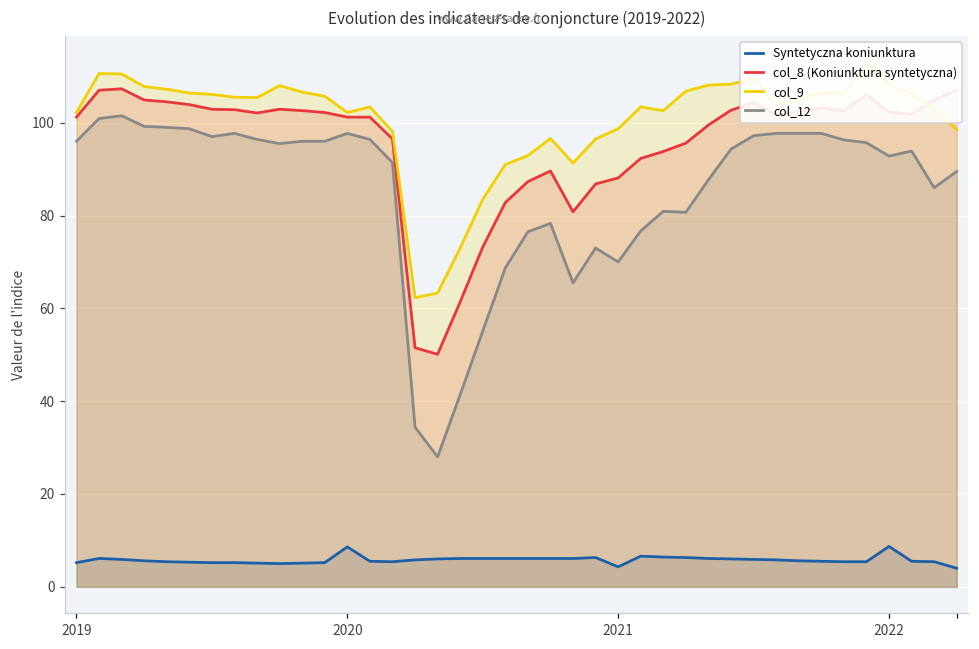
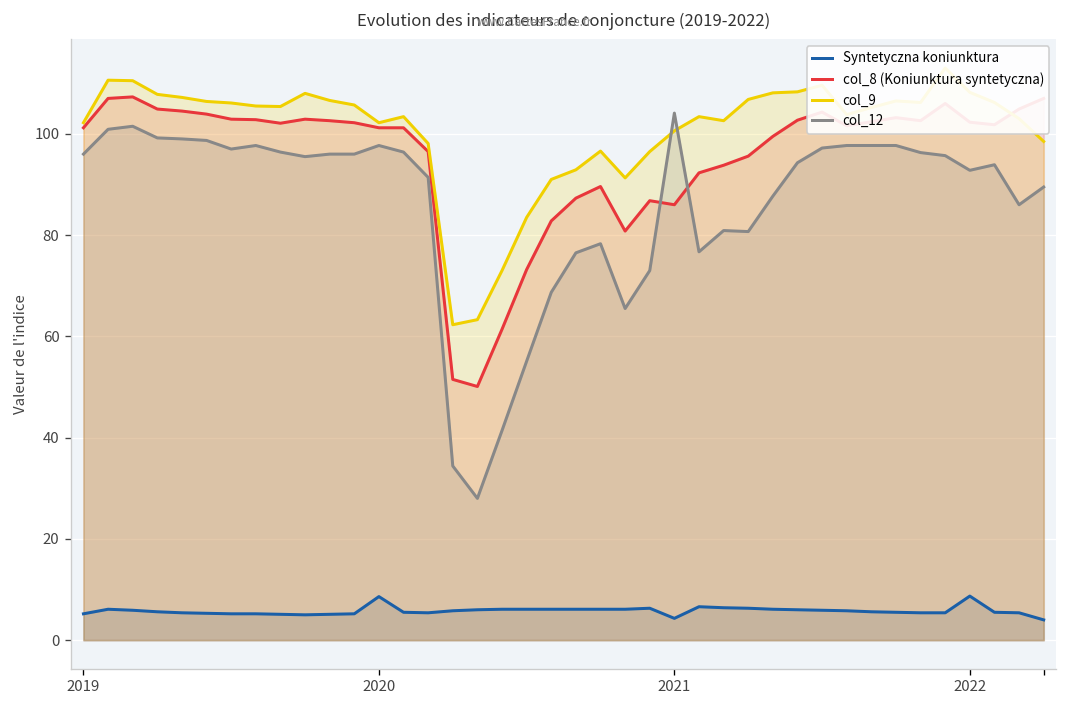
col_8 (Koniunktura syntetyczna), 2021: 88 -> 86
col_9, 2021: 99 -> 101
col_12, 2021: 70 -> 104
